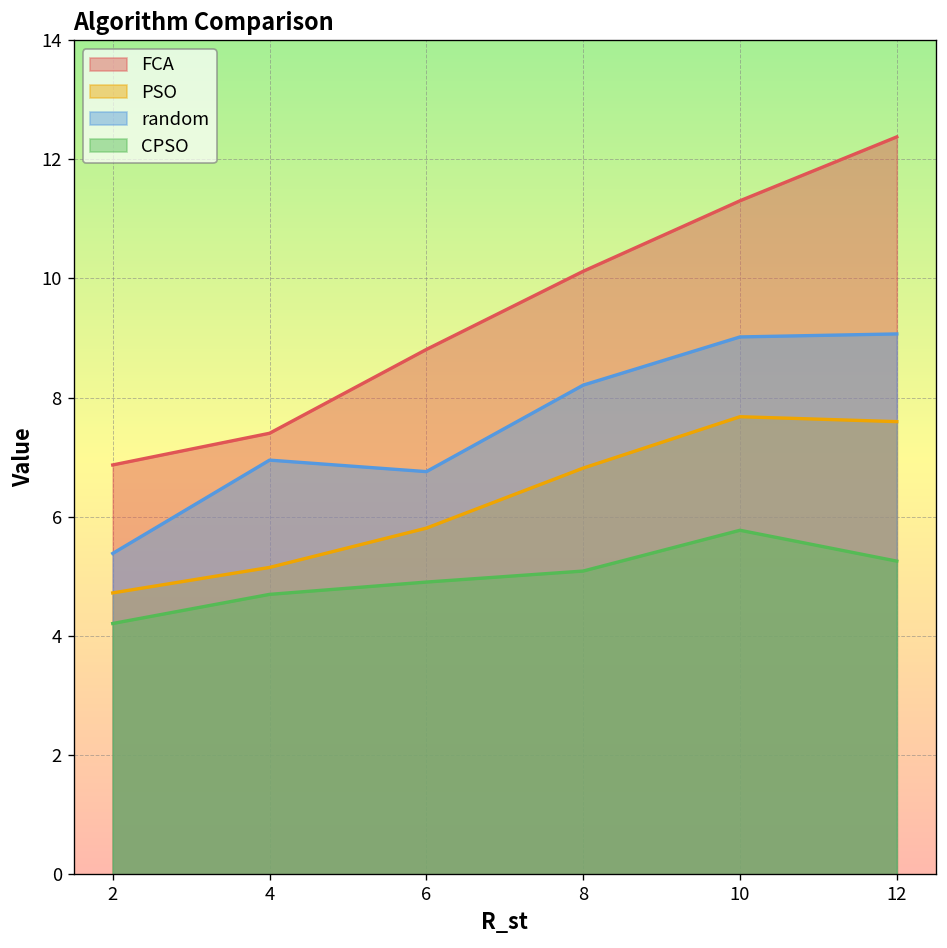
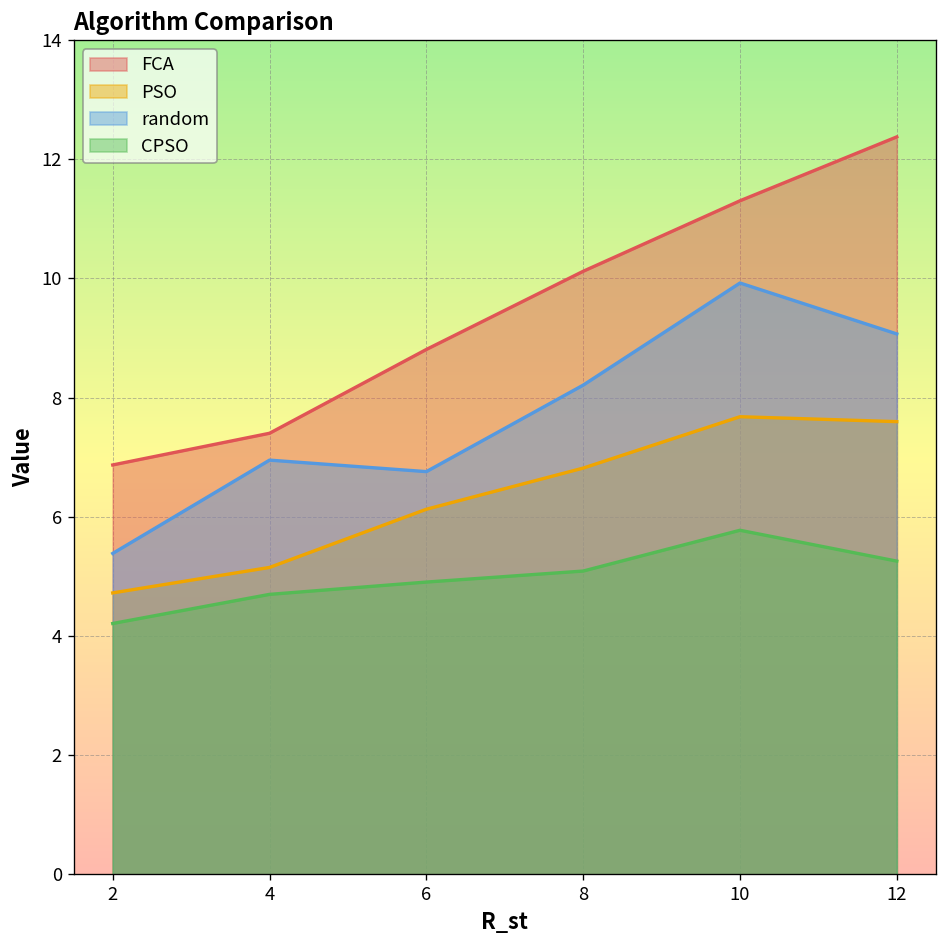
PSO, 6: 5.8 -> 6.1
random, 10: 9.0 -> 9.9
